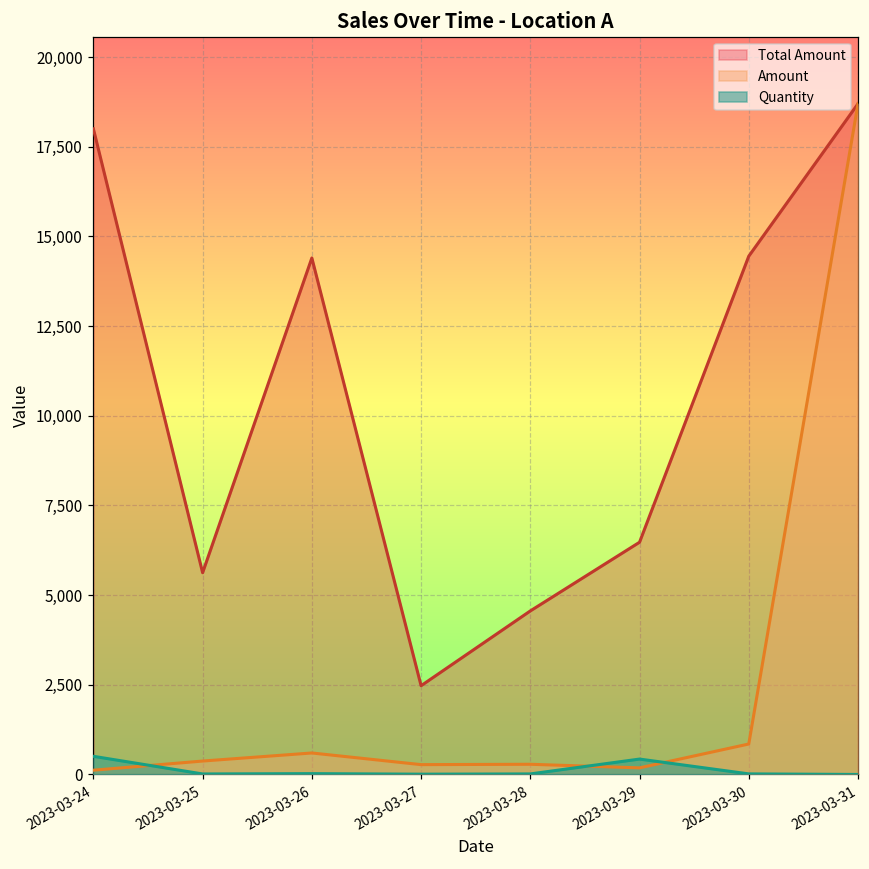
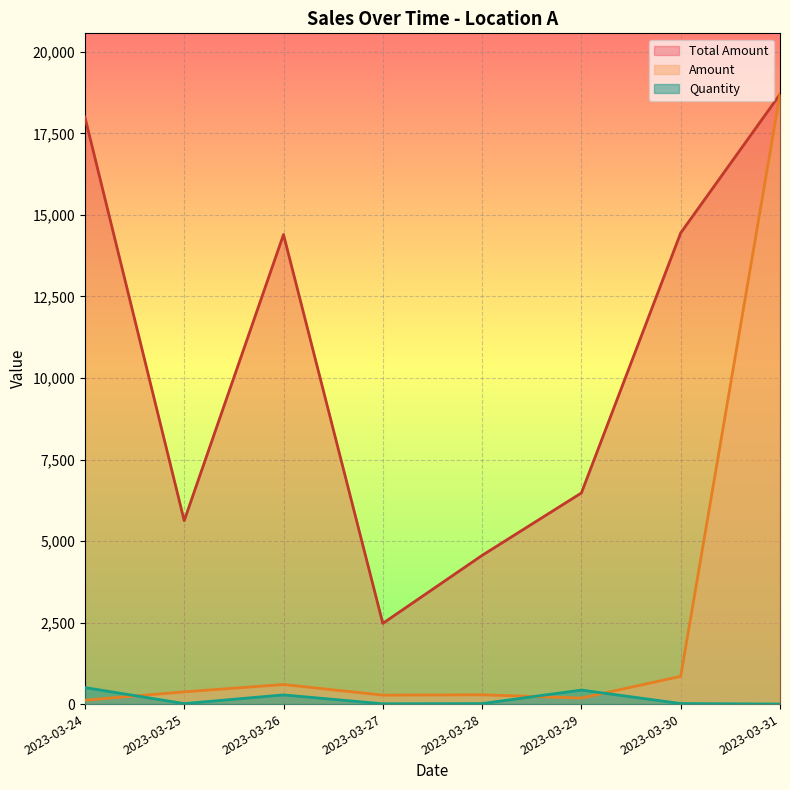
Quantity, 2023-03-26: 0 -> 300
